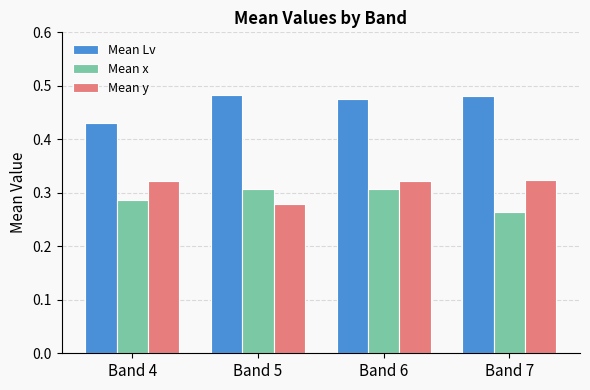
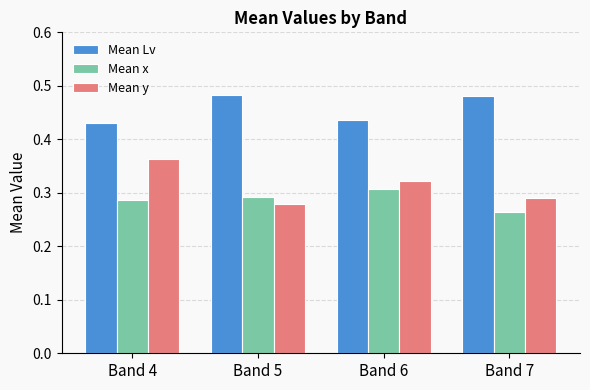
Mean y, Band 4: 0.32 -> 0.36
Mean x, Band 5: 0.31 -> 0.29
Mean Lv, Band 6: 0.48 -> 0.44
Mean y, Band 7: 0.32 -> 0.29
